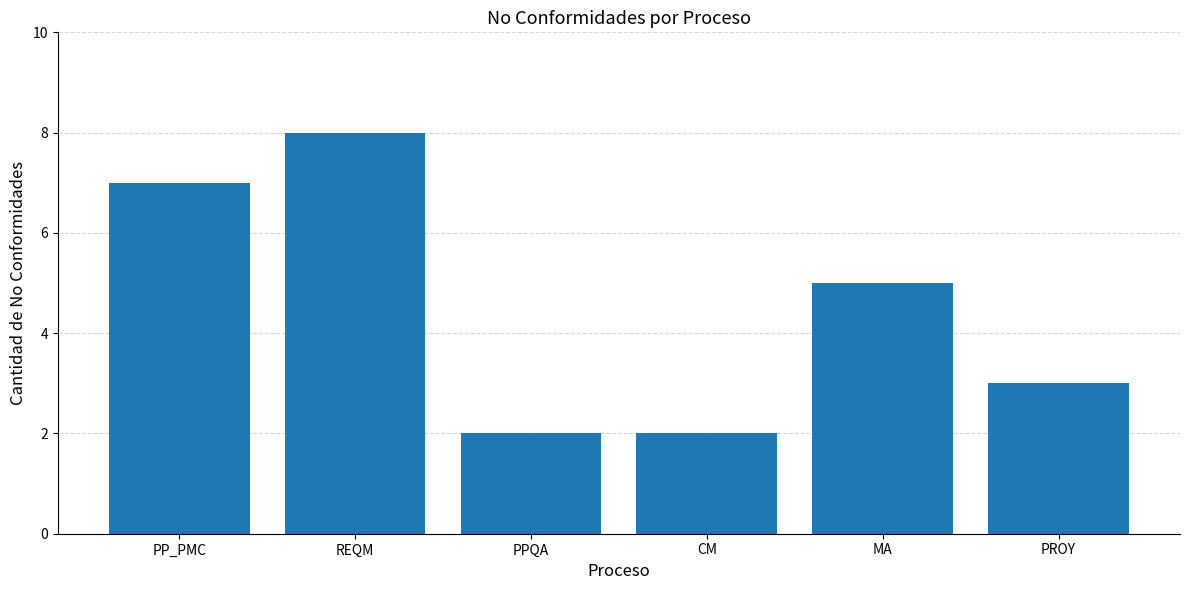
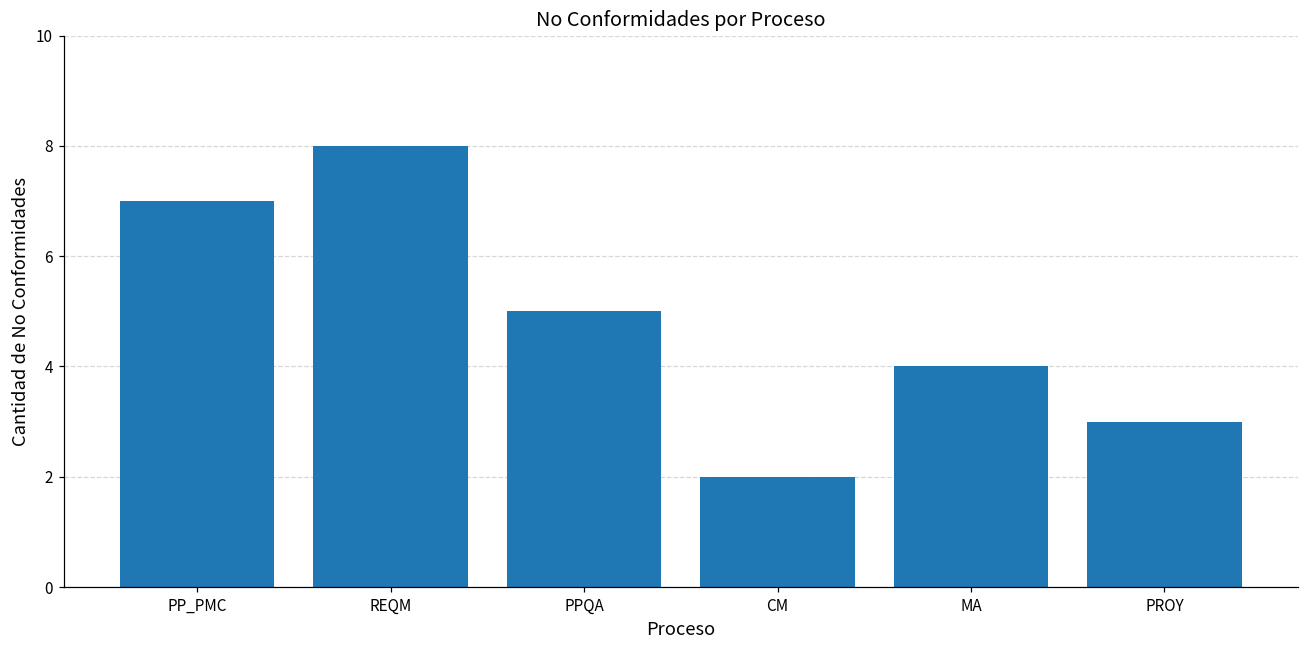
PPQA: 2 -> 5
MA: 5 -> 4
